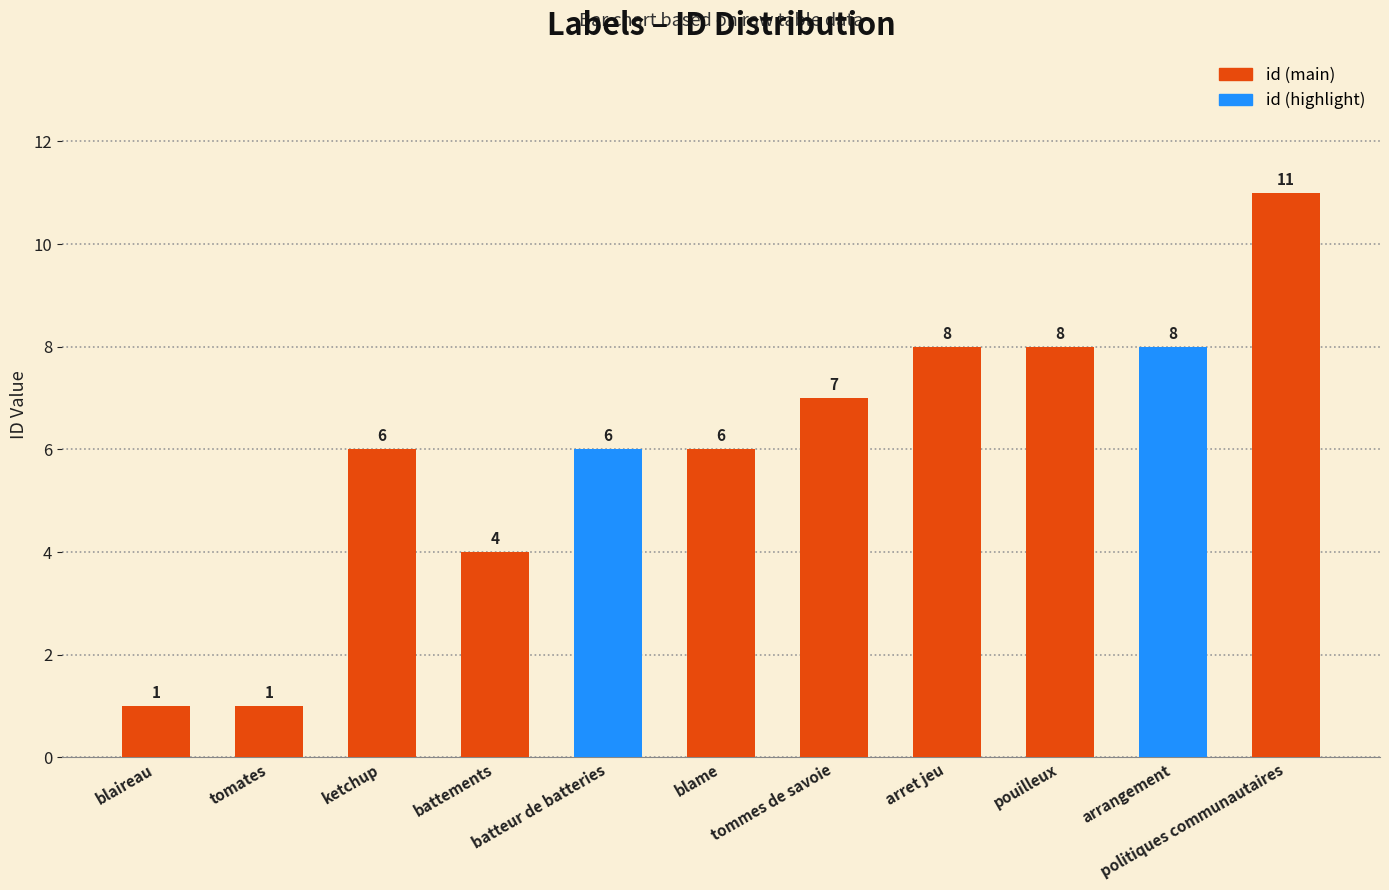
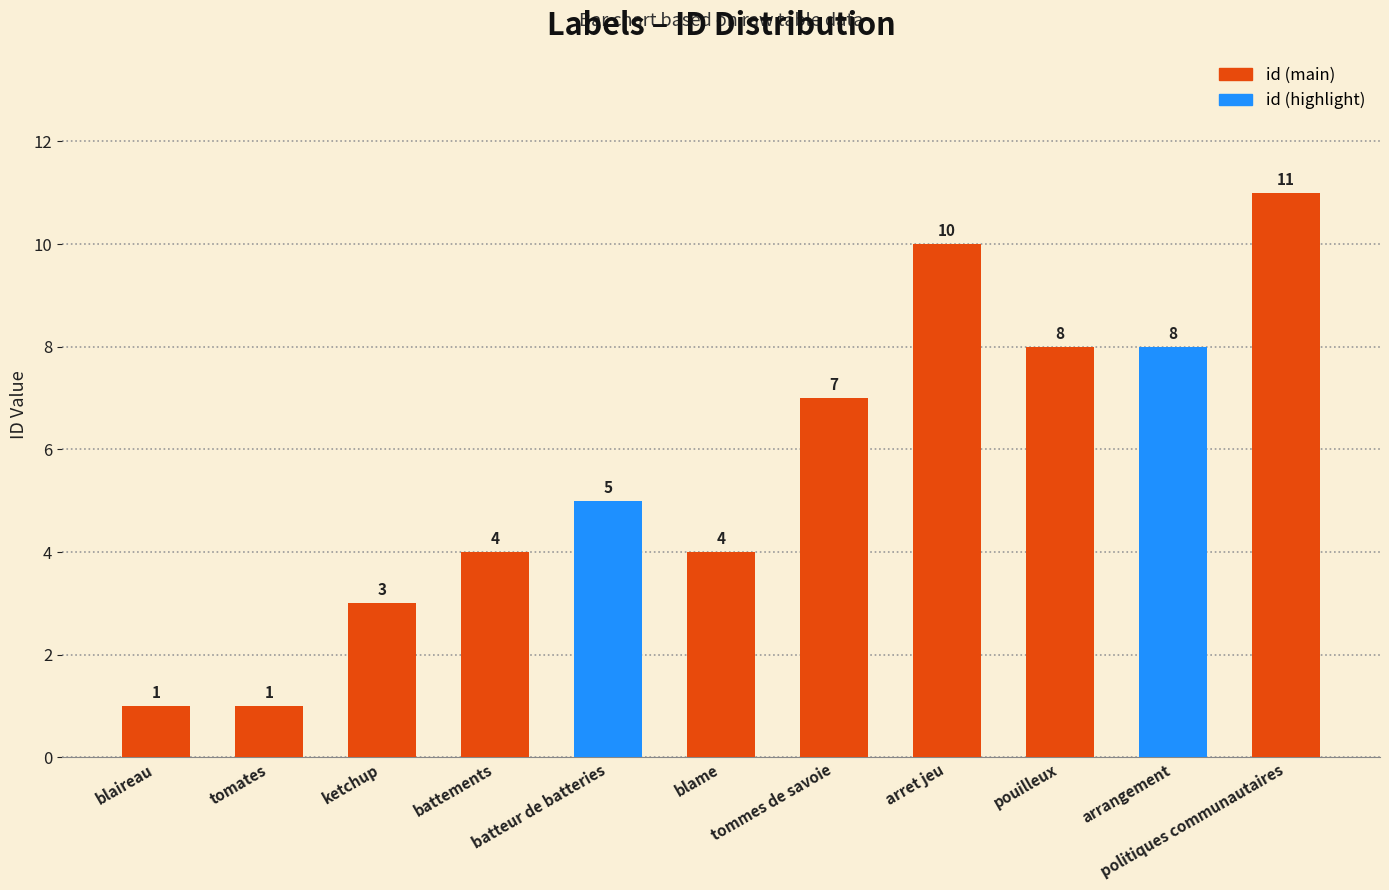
ketchup: 6 -> 3
batteur de batteries: 6 -> 5
blame: 6 -> 4
arret jeu: 8 -> 10
